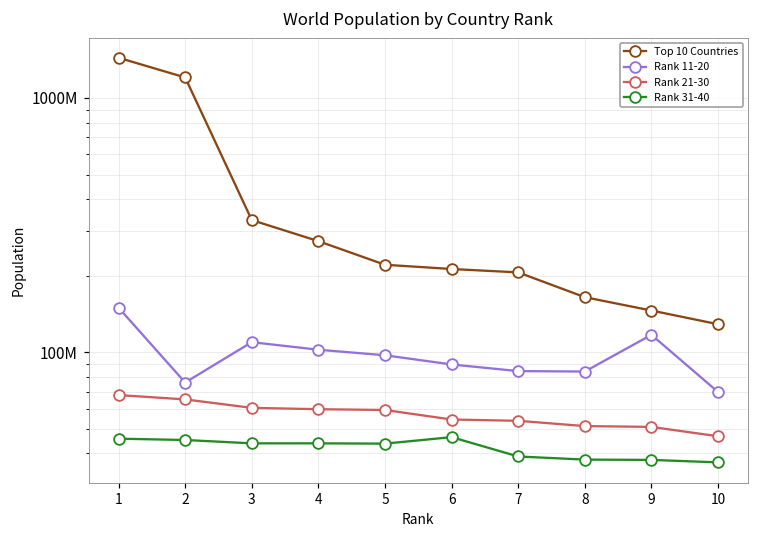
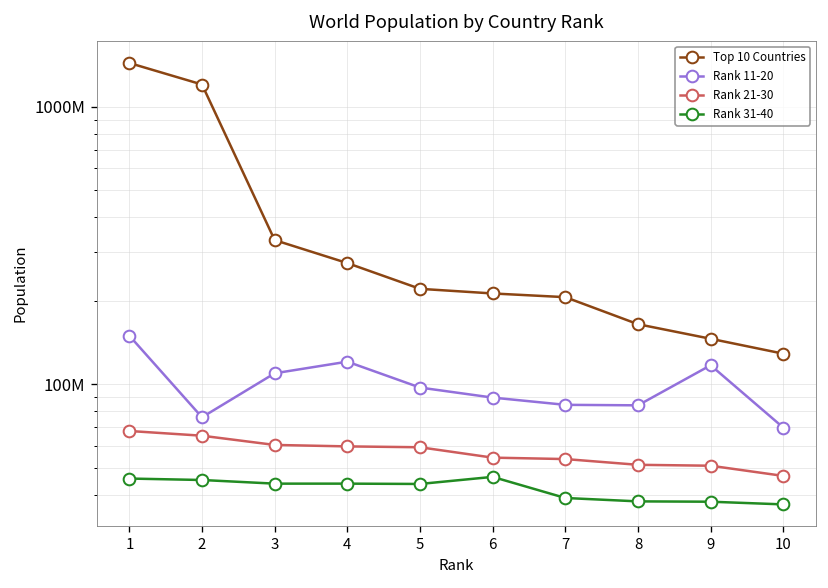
Rank 11-20, 4: 100000000 -> 120000000
